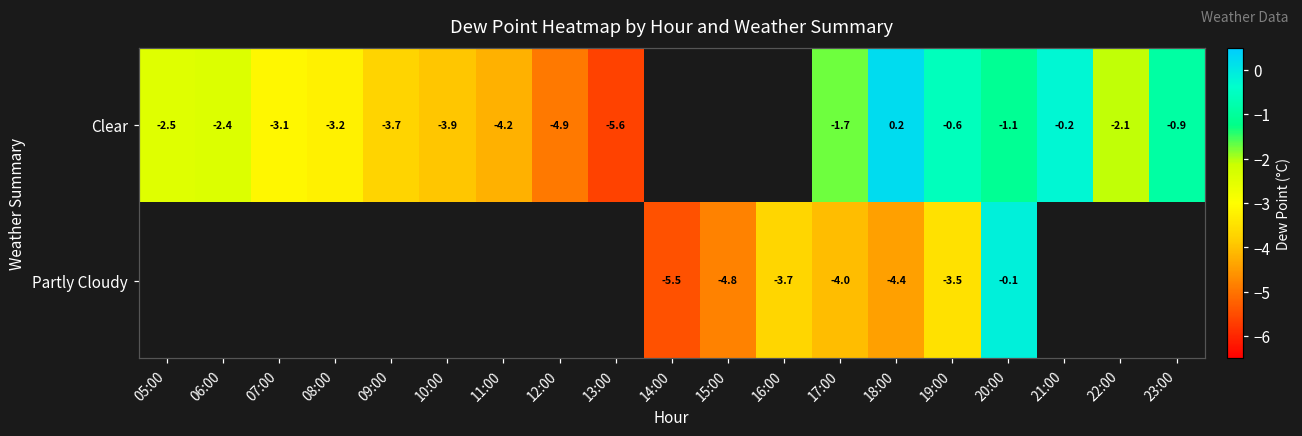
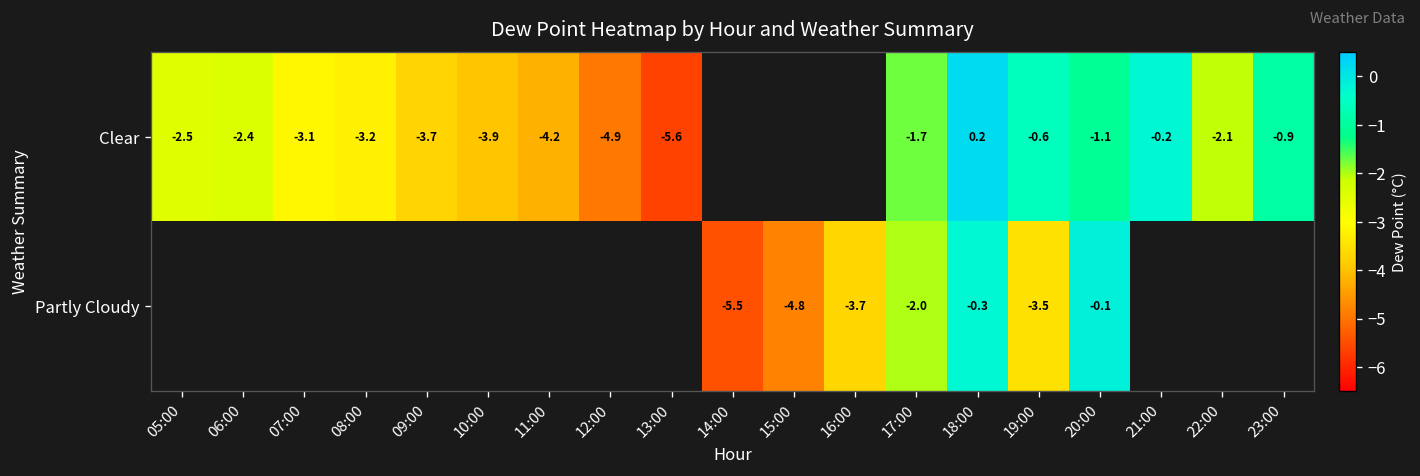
Partly Cloudy, 17:00: -4.0 -> -2.0
Partly Cloudy, 18:00: -4.4 -> -0.3
